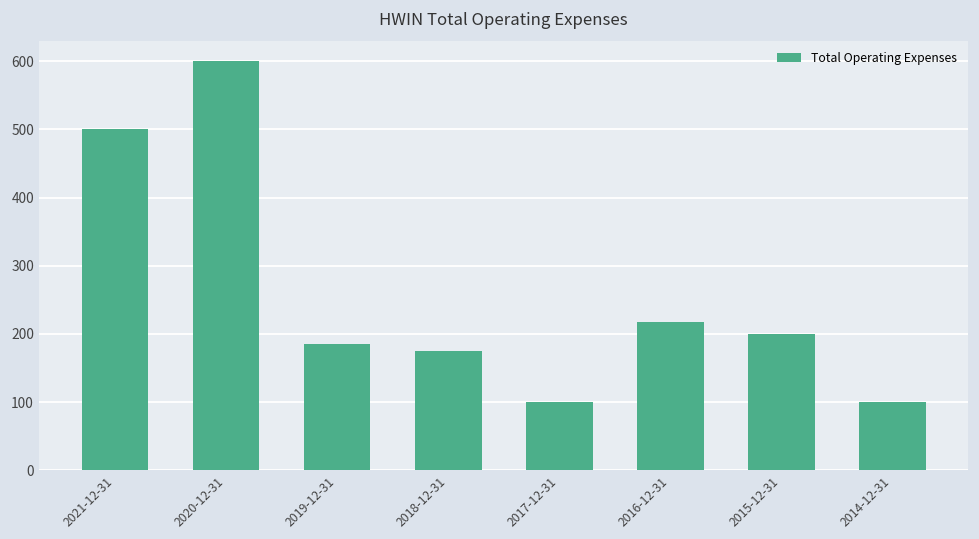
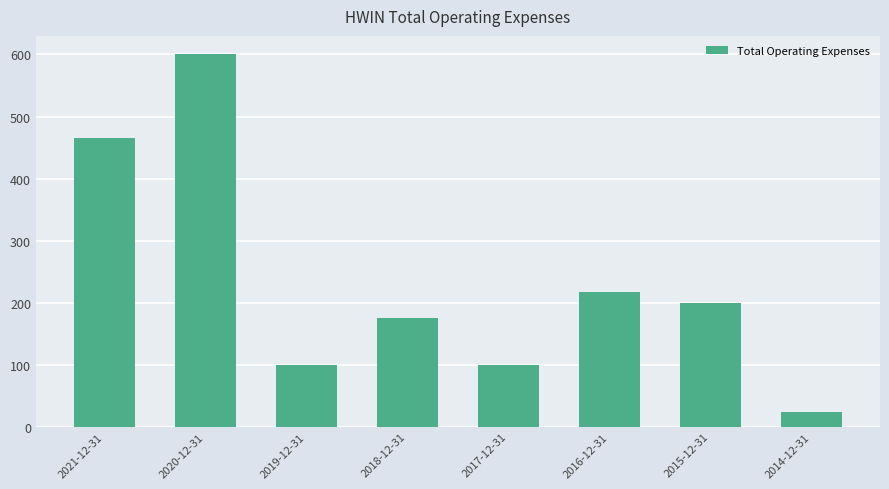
2021-12-31: 500 -> 470
2019-12-31: 190 -> 100
2014-12-31: 100 -> 20
